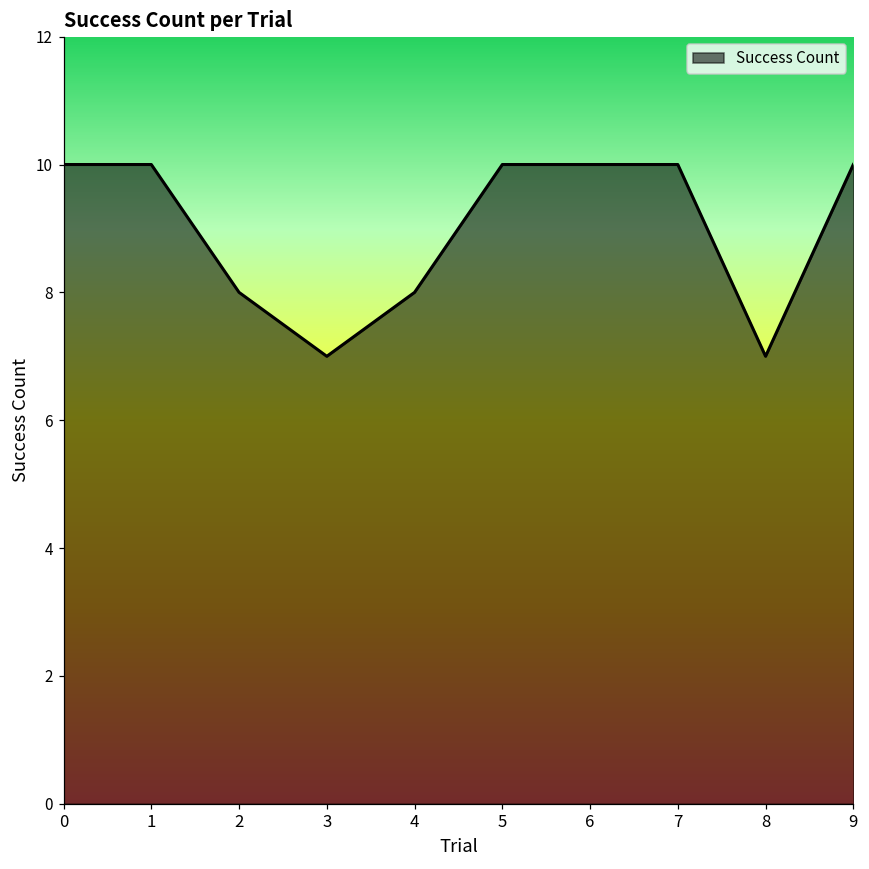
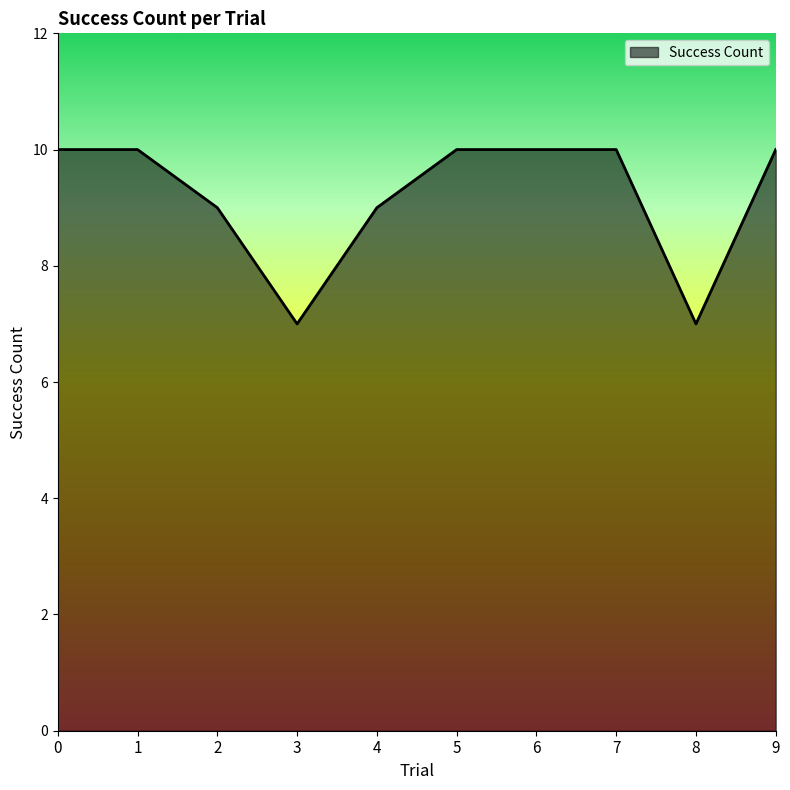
2: 8 -> 9
4: 8 -> 9
